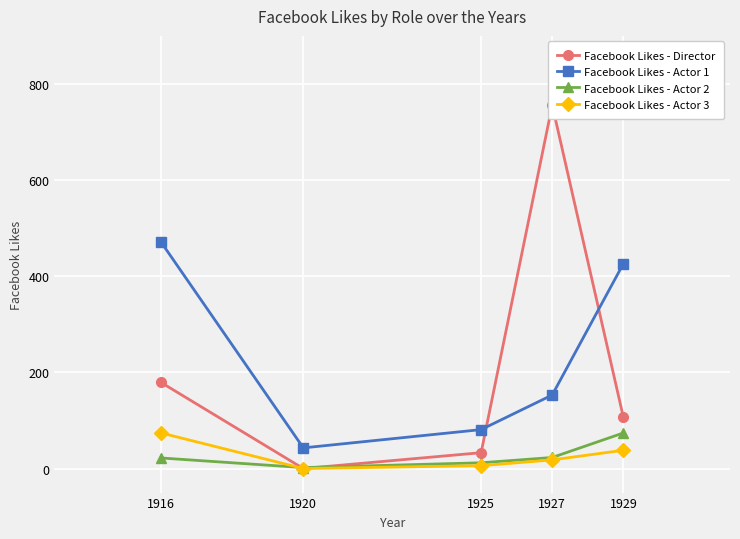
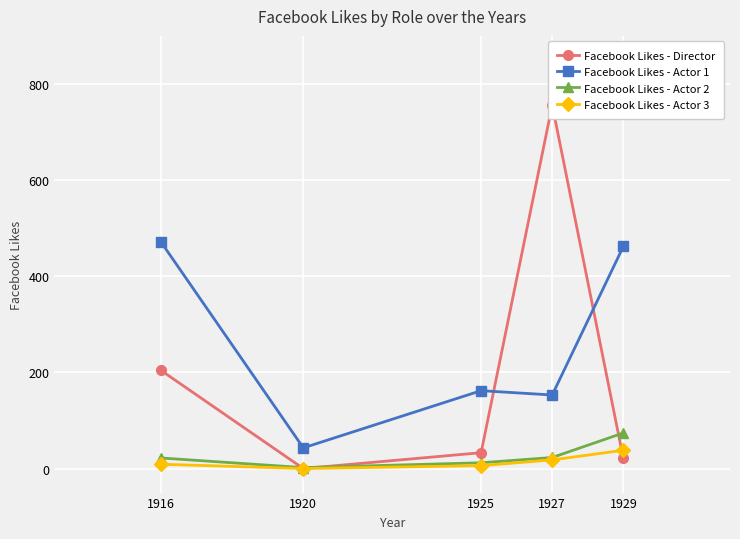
Facebook Likes - Director, 1916: 180 -> 200
Facebook Likes - Actor 3, 1916: 70 -> 10
Facebook Likes - Actor 1, 1925: 80 -> 160
Facebook Likes - Director, 1929: 110 -> 20
Facebook Likes - Actor 1, 1929: 430 -> 460
